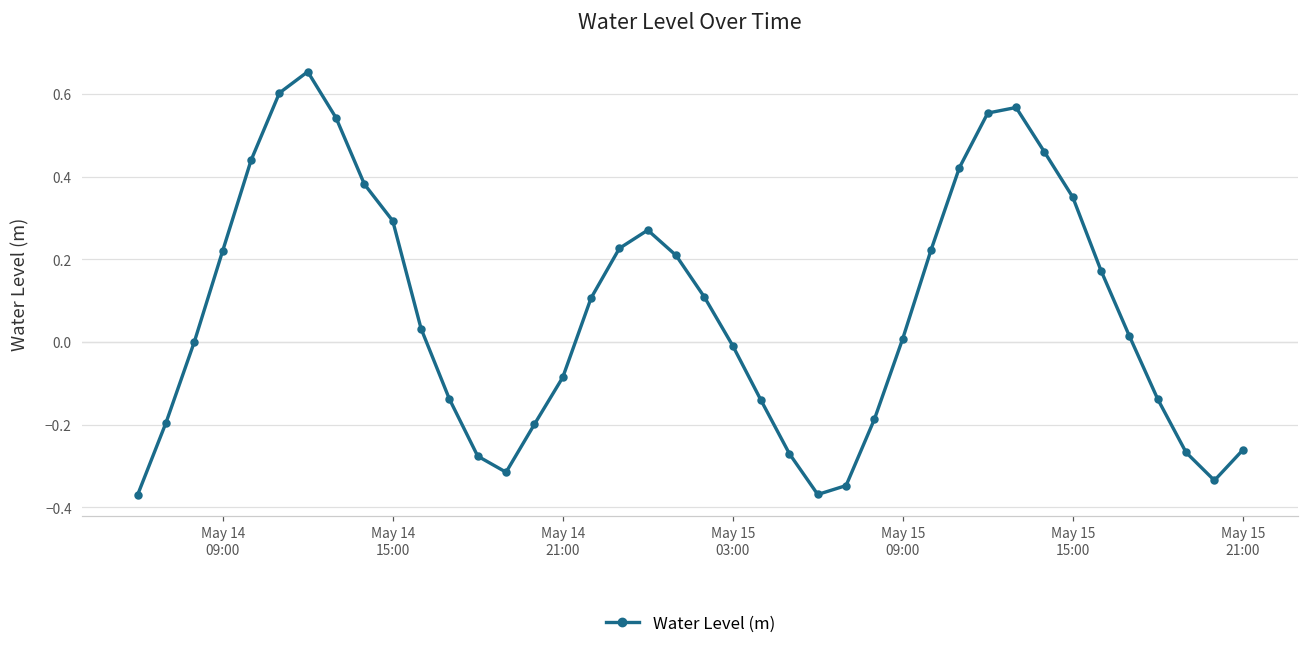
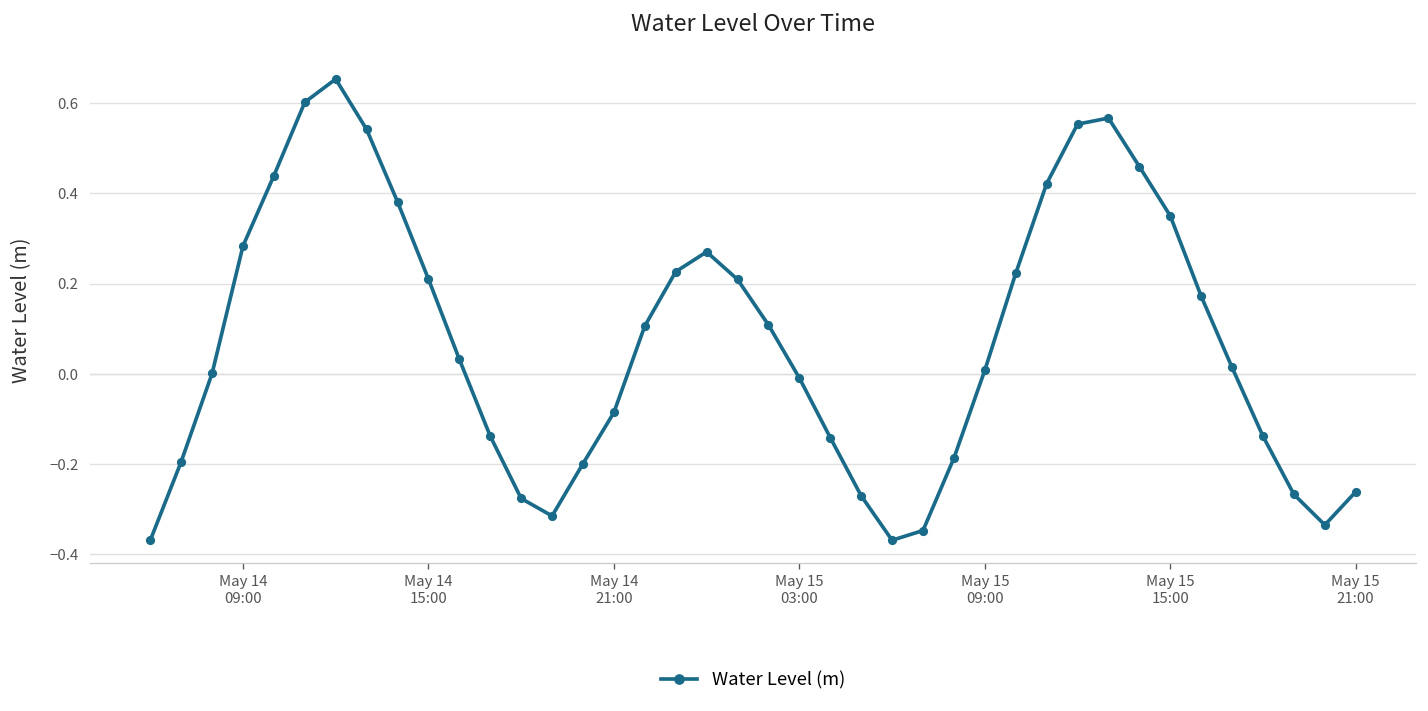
May 14 09:00: 0.22 -> 0.28
May 14 15:00: 0.29 -> 0.21
